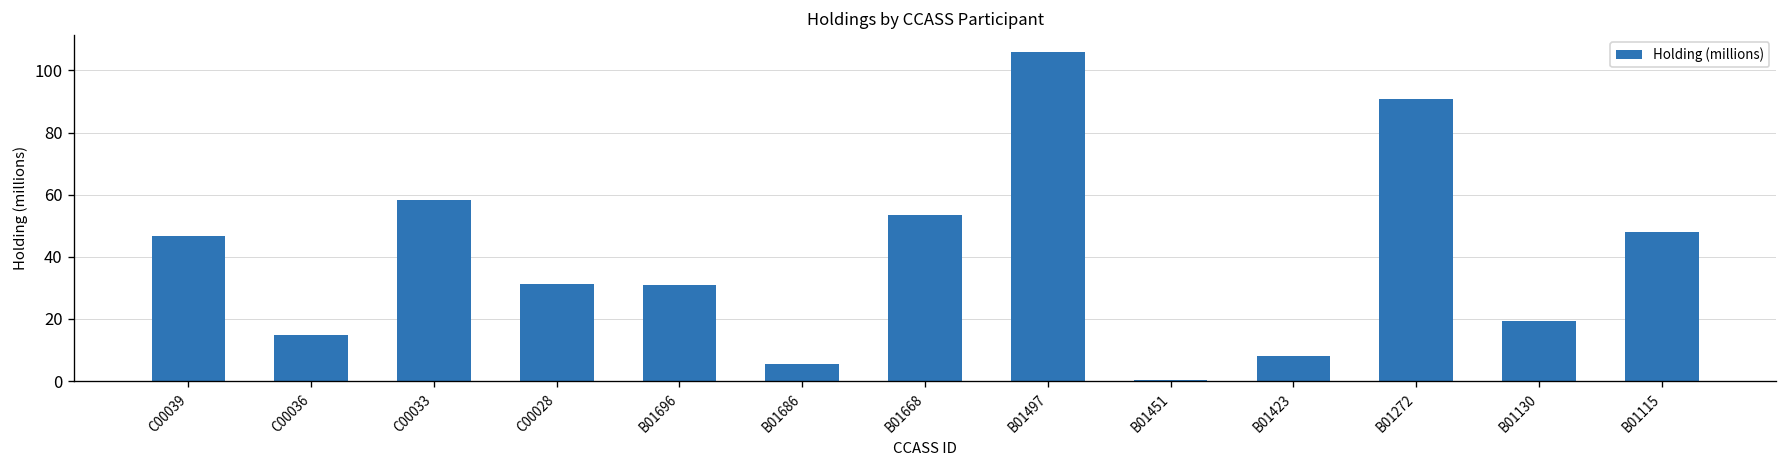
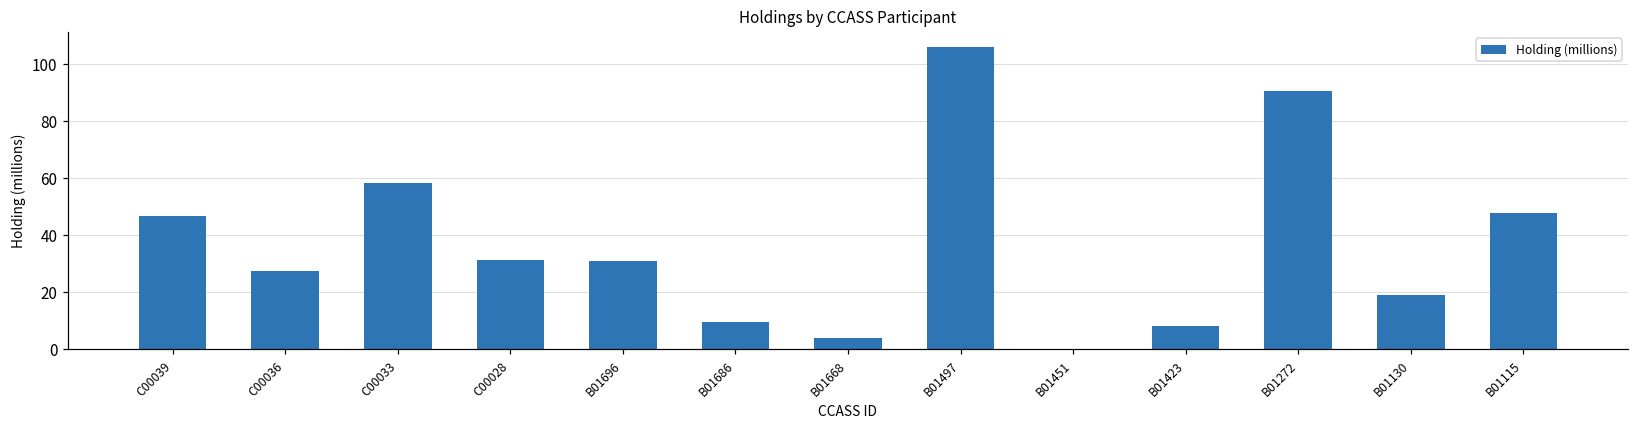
C00036: 15 -> 28
B01686: 6 -> 10
B01668: 53 -> 4
